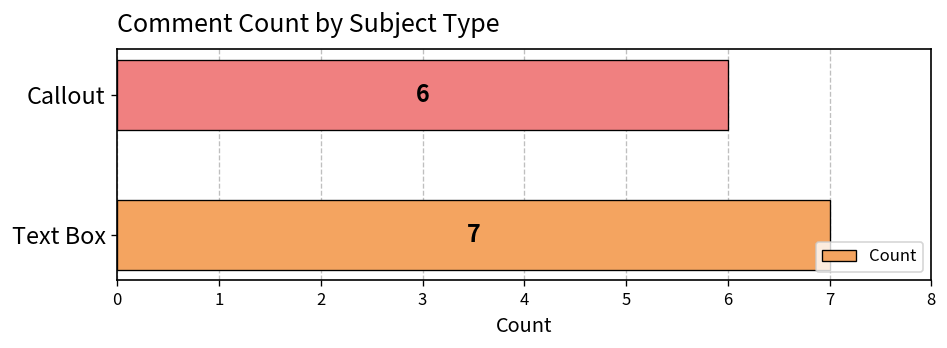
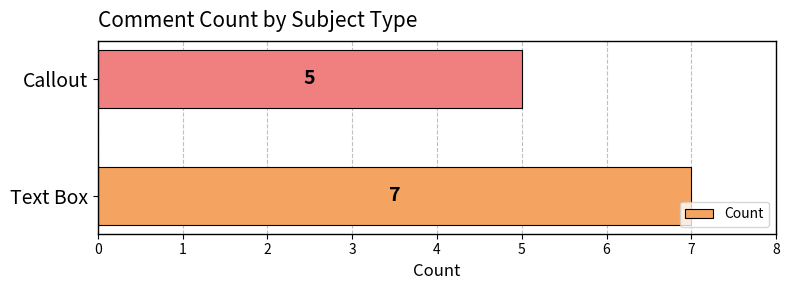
Callout: 6 -> 5
